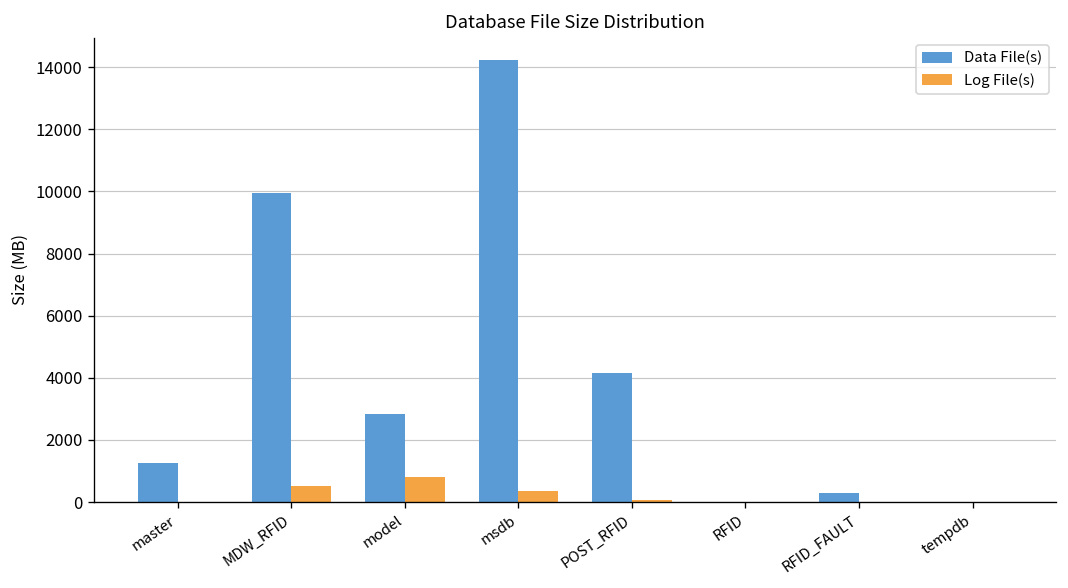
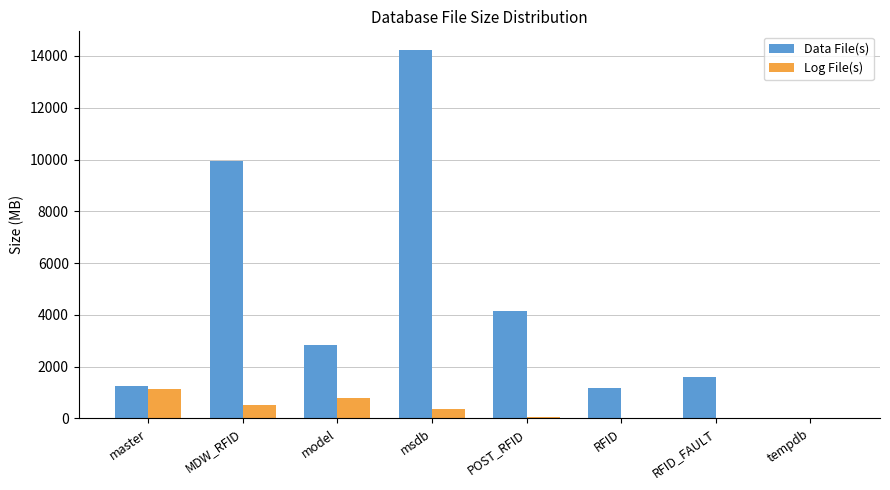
Log File(s), master: 0 -> 1100
Data File(s), RFID: 0 -> 1200
Data File(s), RFID_FAULT: 300 -> 1600
